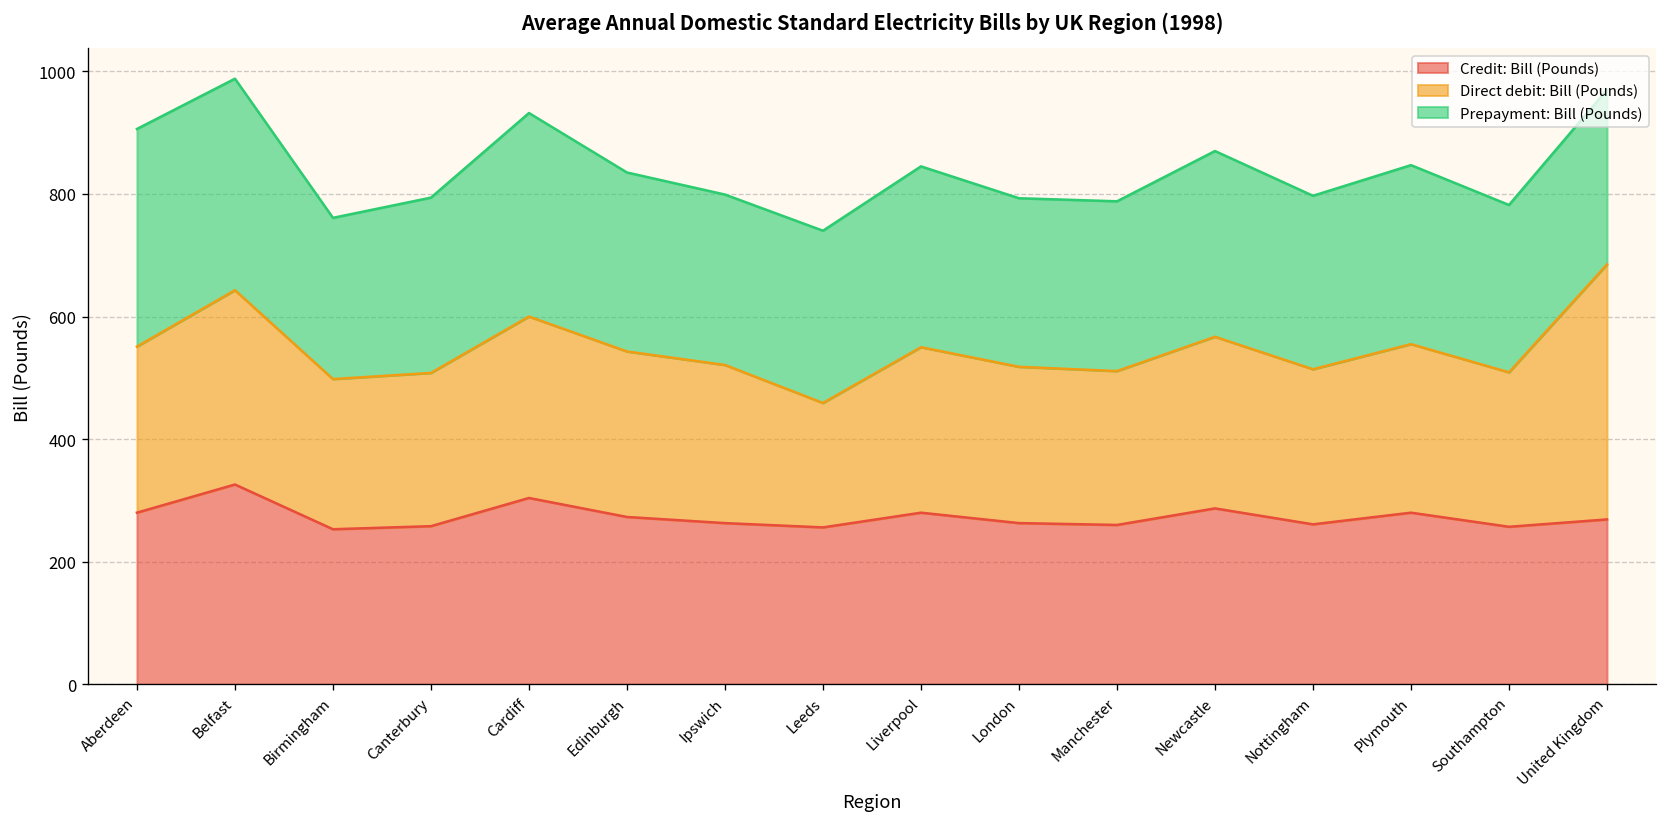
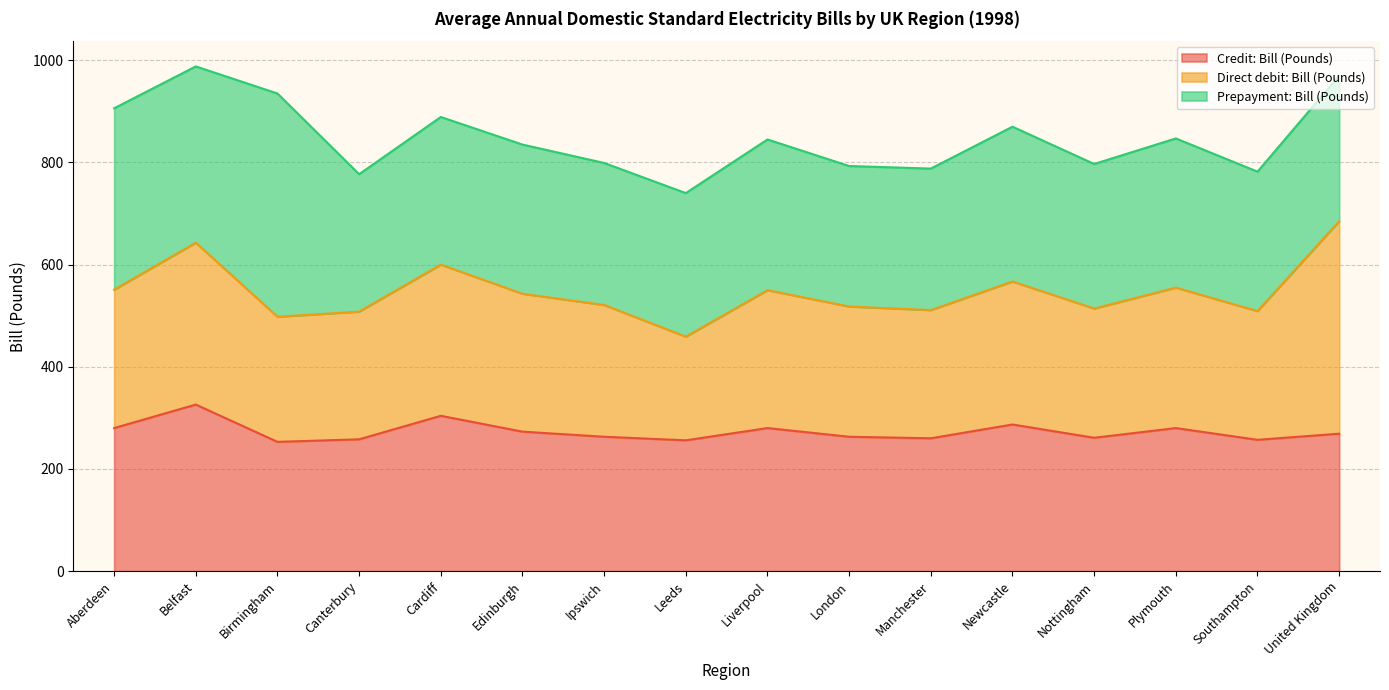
Prepayment: Bill (Pounds), Birmingham: 260 -> 440
Prepayment: Bill (Pounds), Canterbury: 290 -> 270
Prepayment: Bill (Pounds), Cardiff: 330 -> 290
